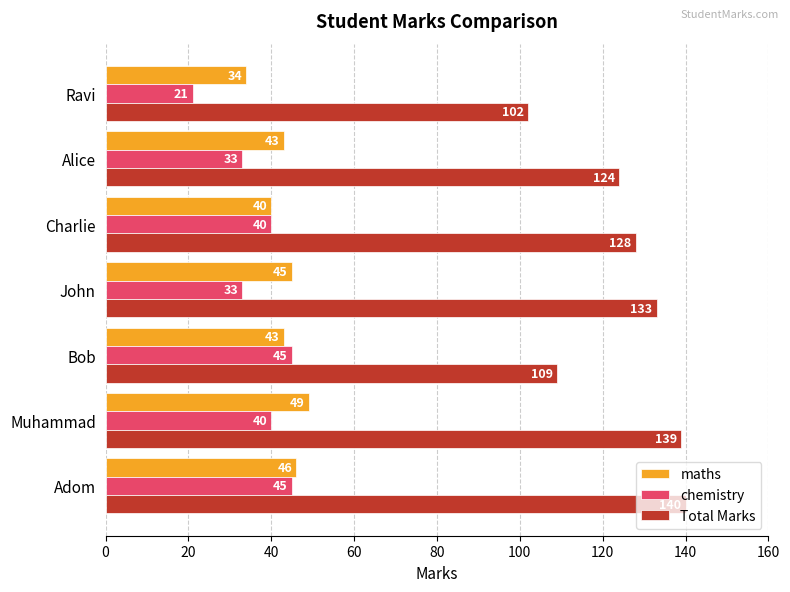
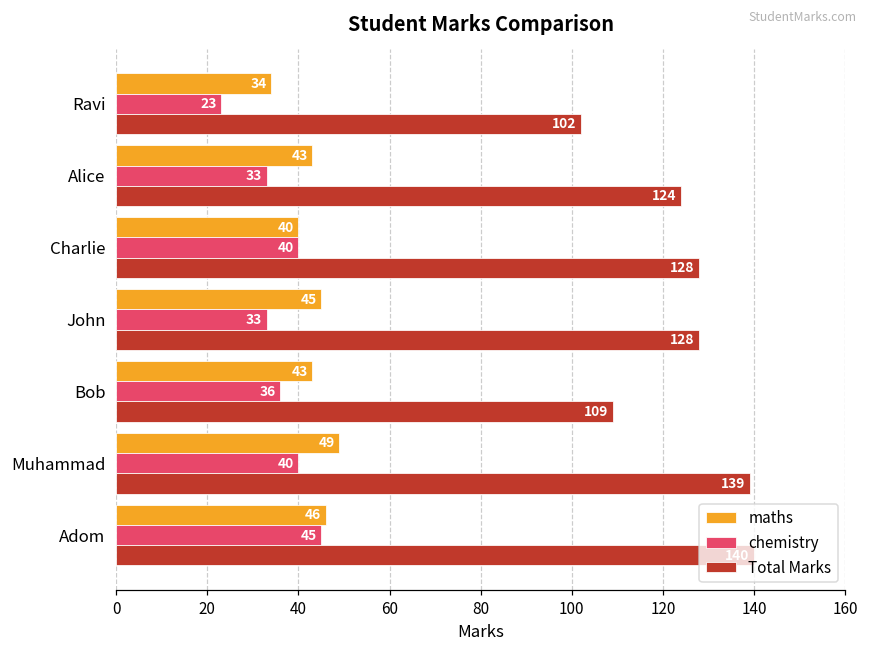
chemistry, Ravi: 21 -> 23
Total Marks, John: 133 -> 128
chemistry, Bob: 45 -> 36
